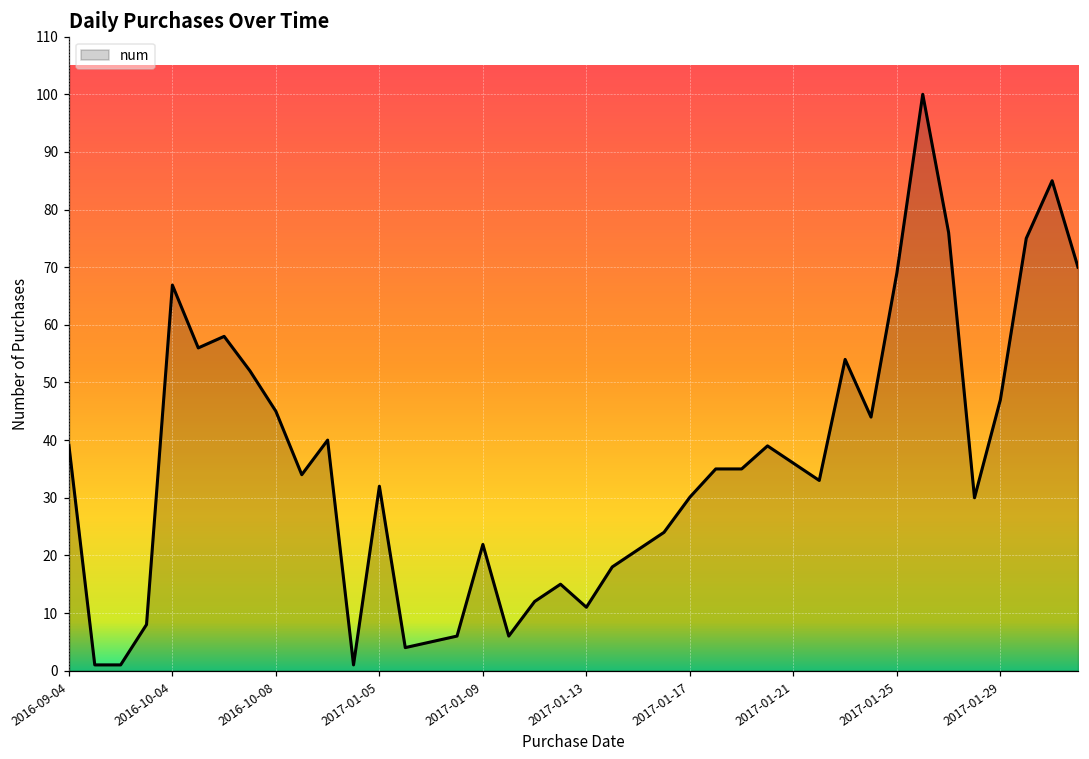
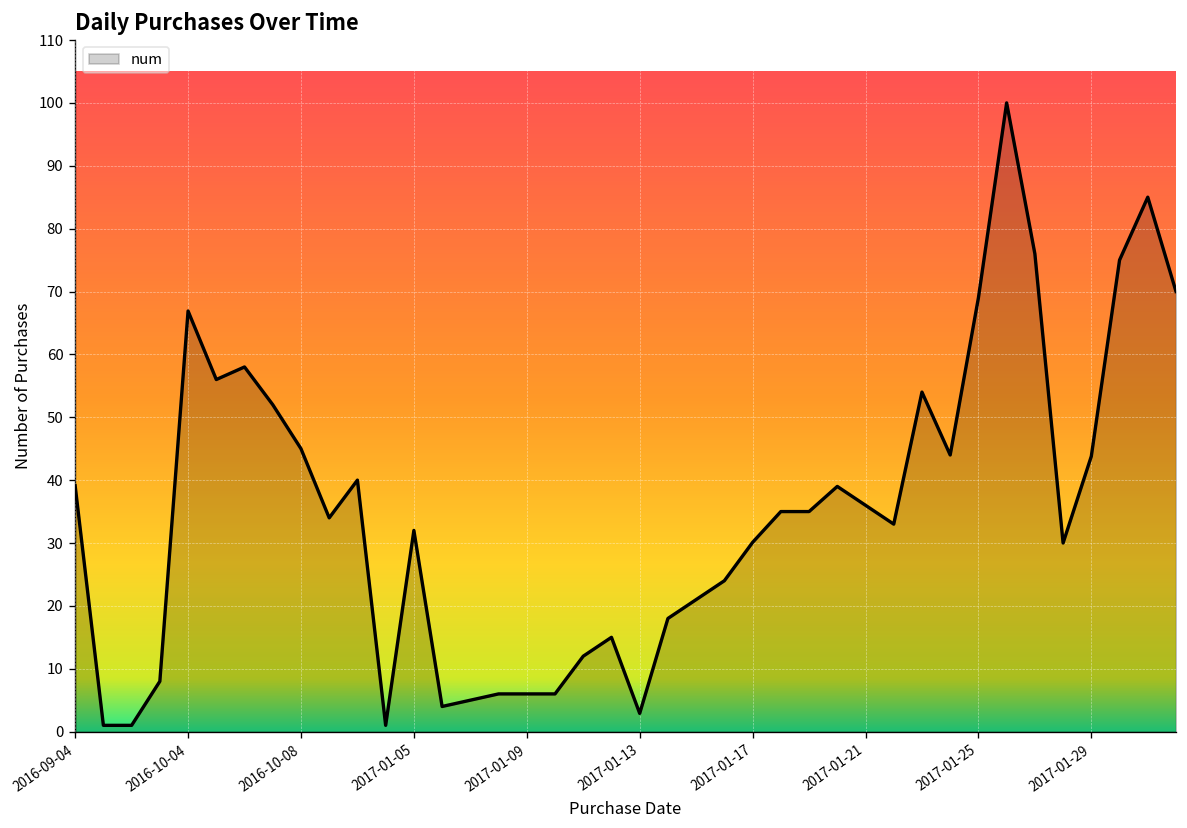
2017-01-09: 22 -> 6
2017-01-13: 11 -> 3
2017-01-29: 47 -> 44
